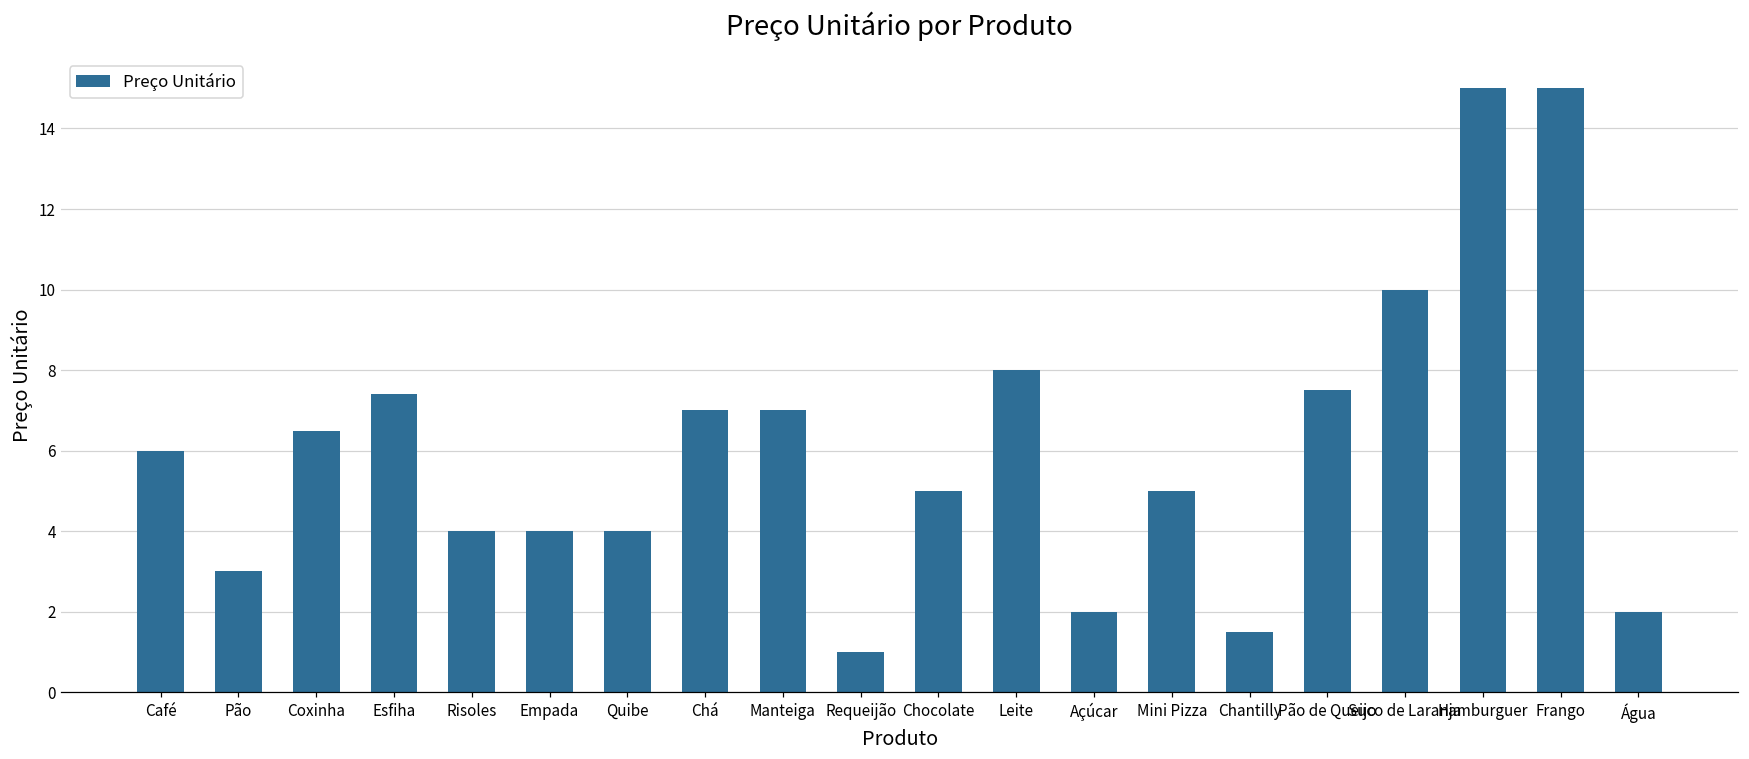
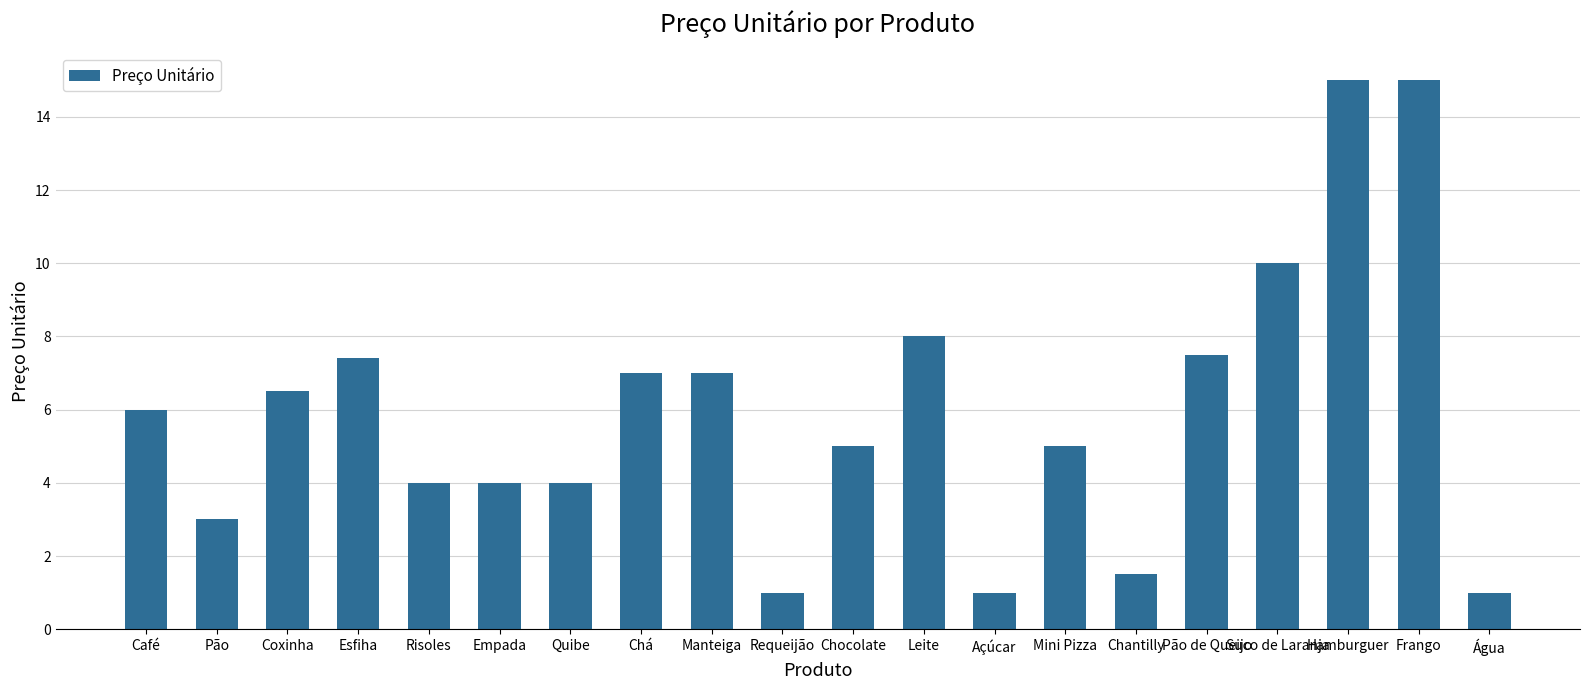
Açúcar: 2 -> 1
Água: 2 -> 1
